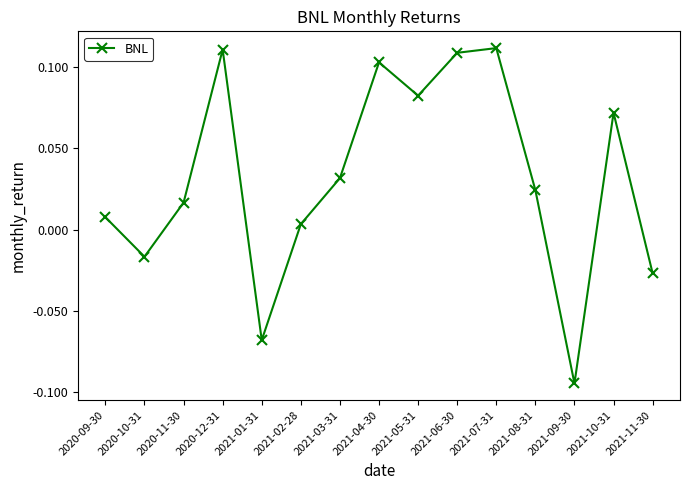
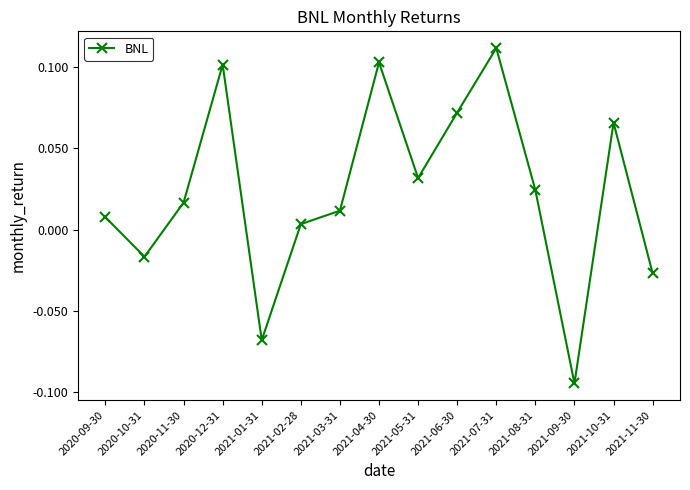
2020-12-31: 0.111 -> 0.101
2021-03-31: 0.032 -> 0.012
2021-05-31: 0.082 -> 0.032
2021-06-30: 0.109 -> 0.072
2021-10-31: 0.072 -> 0.066
